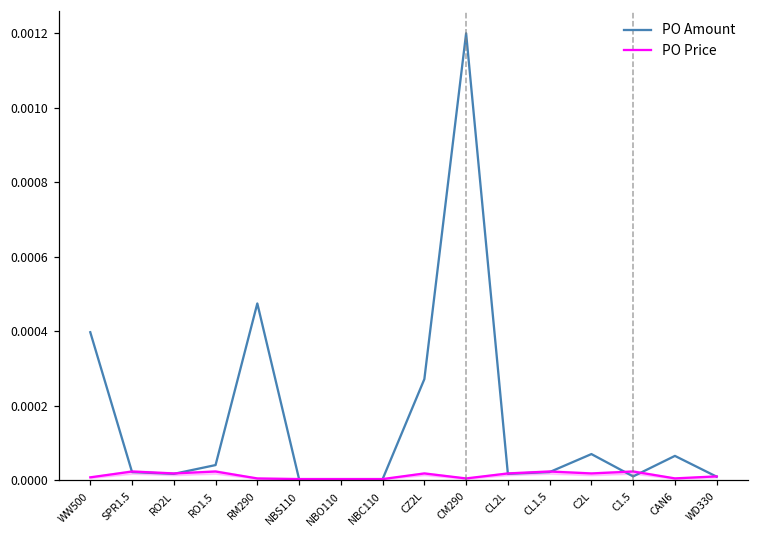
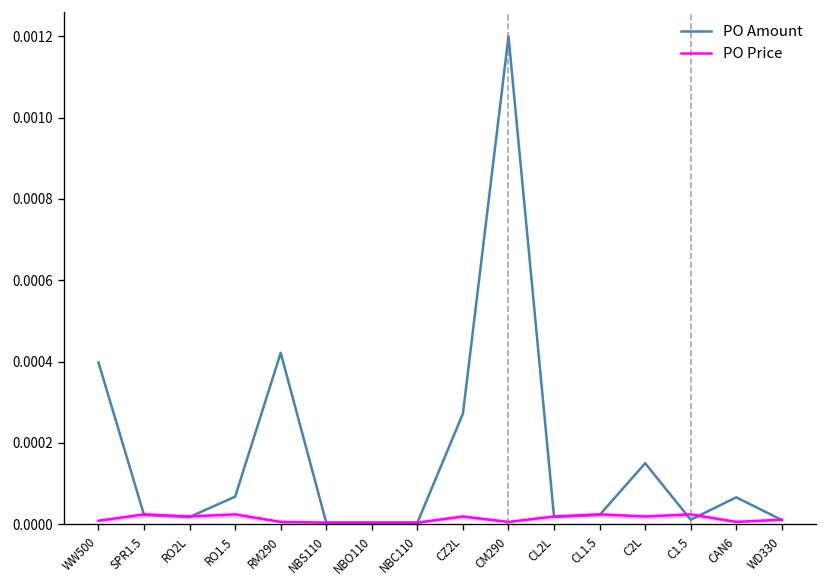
PO Amount, RO1.5: 0.00004 -> 0.00007
PO Amount, RM290: 0.00048 -> 0.00042
PO Amount, C2L: 0.00007 -> 0.00015
